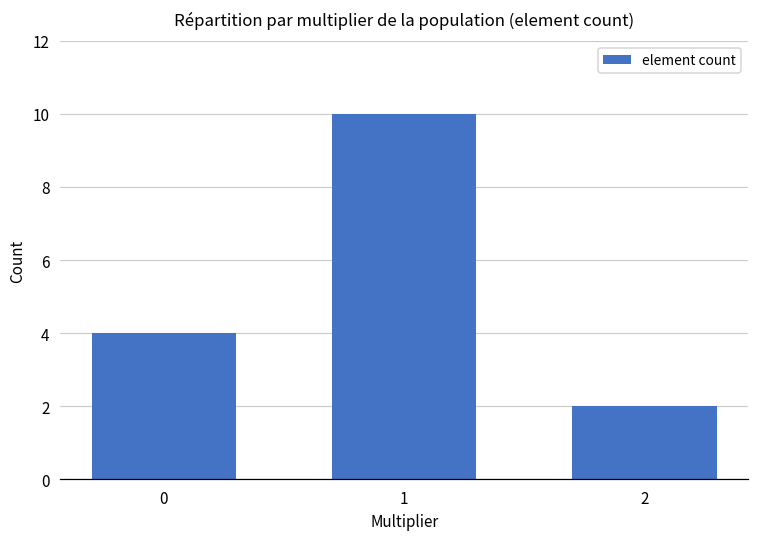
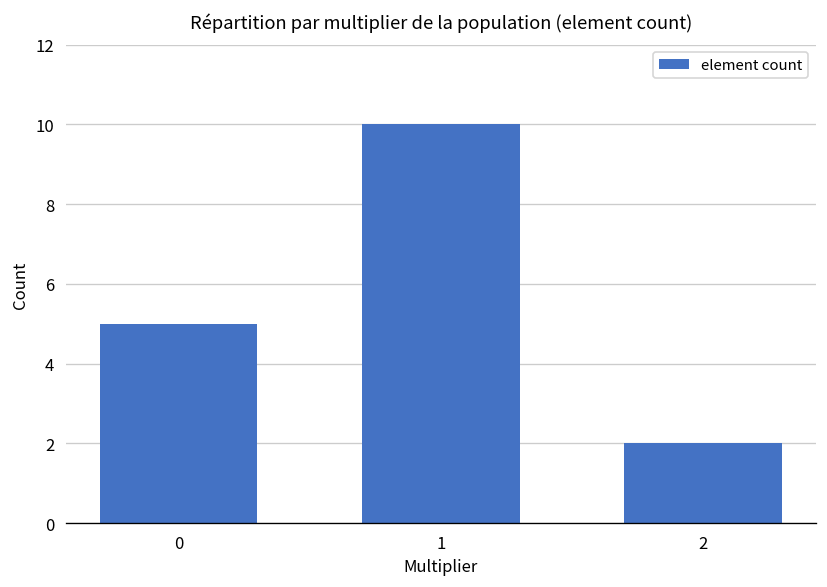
0: 4 -> 5
